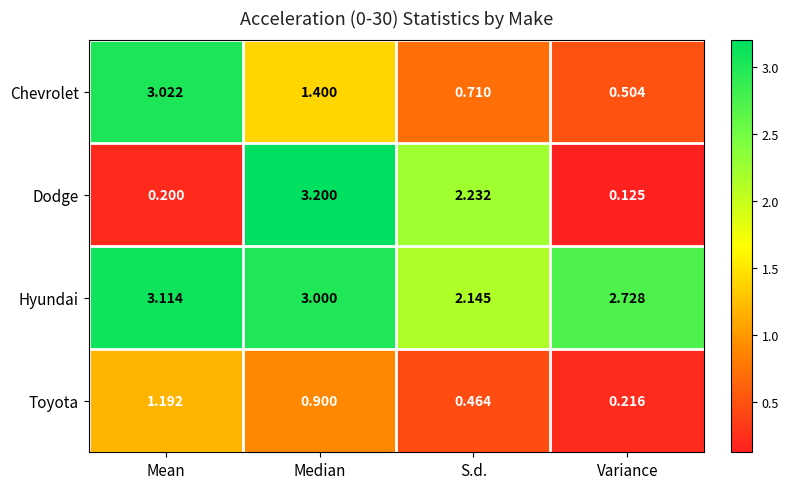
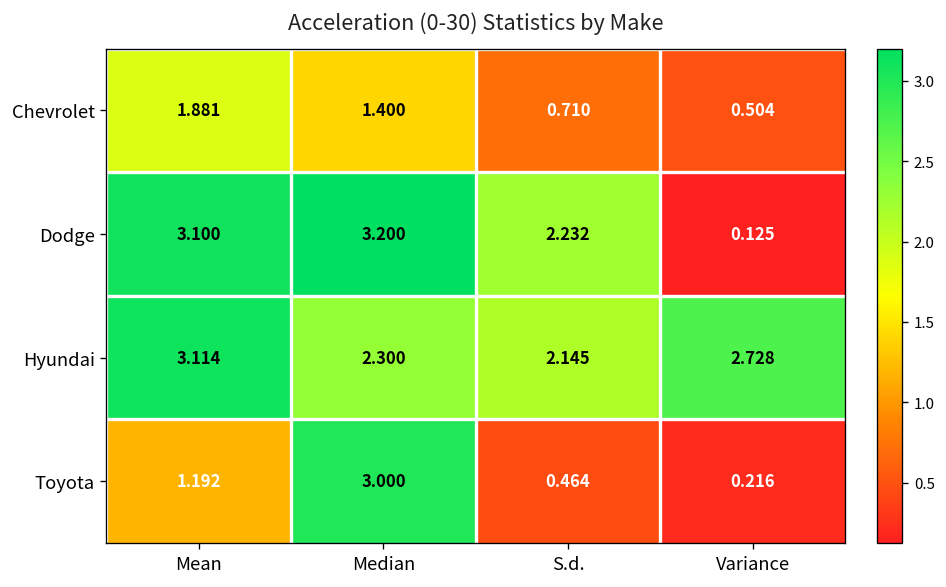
Chevrolet, Mean: 3.022 -> 1.881
Dodge, Mean: 0.200 -> 3.100
Hyundai, Median: 3.000 -> 2.300
Toyota, Median: 0.900 -> 3.000
